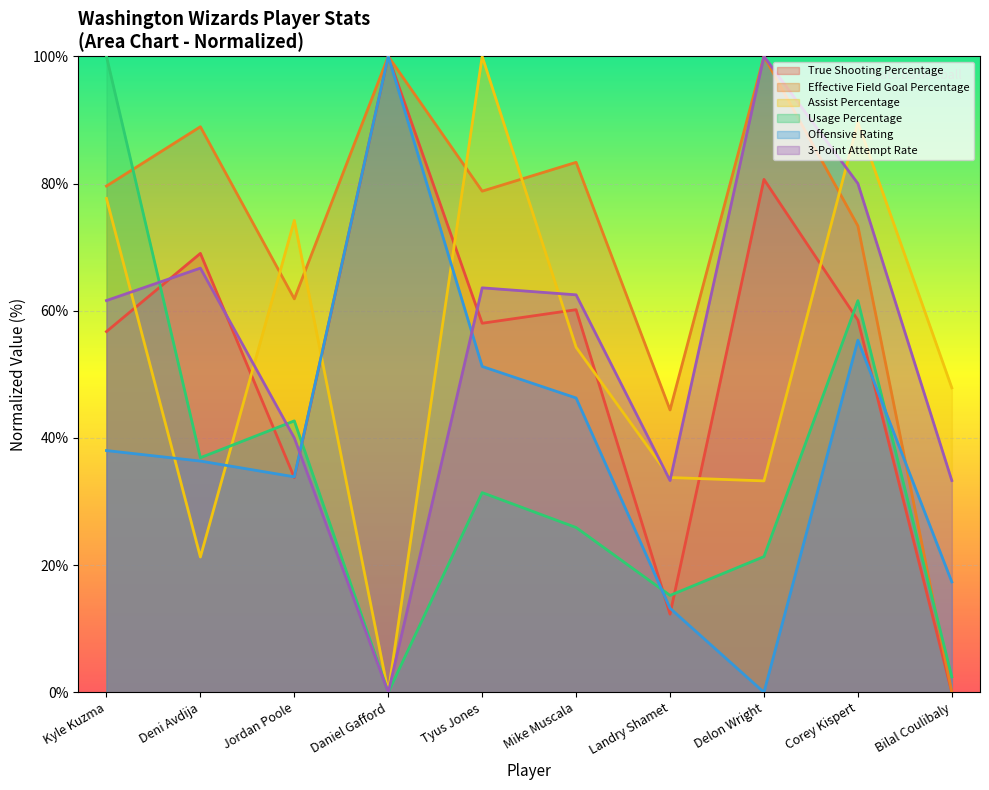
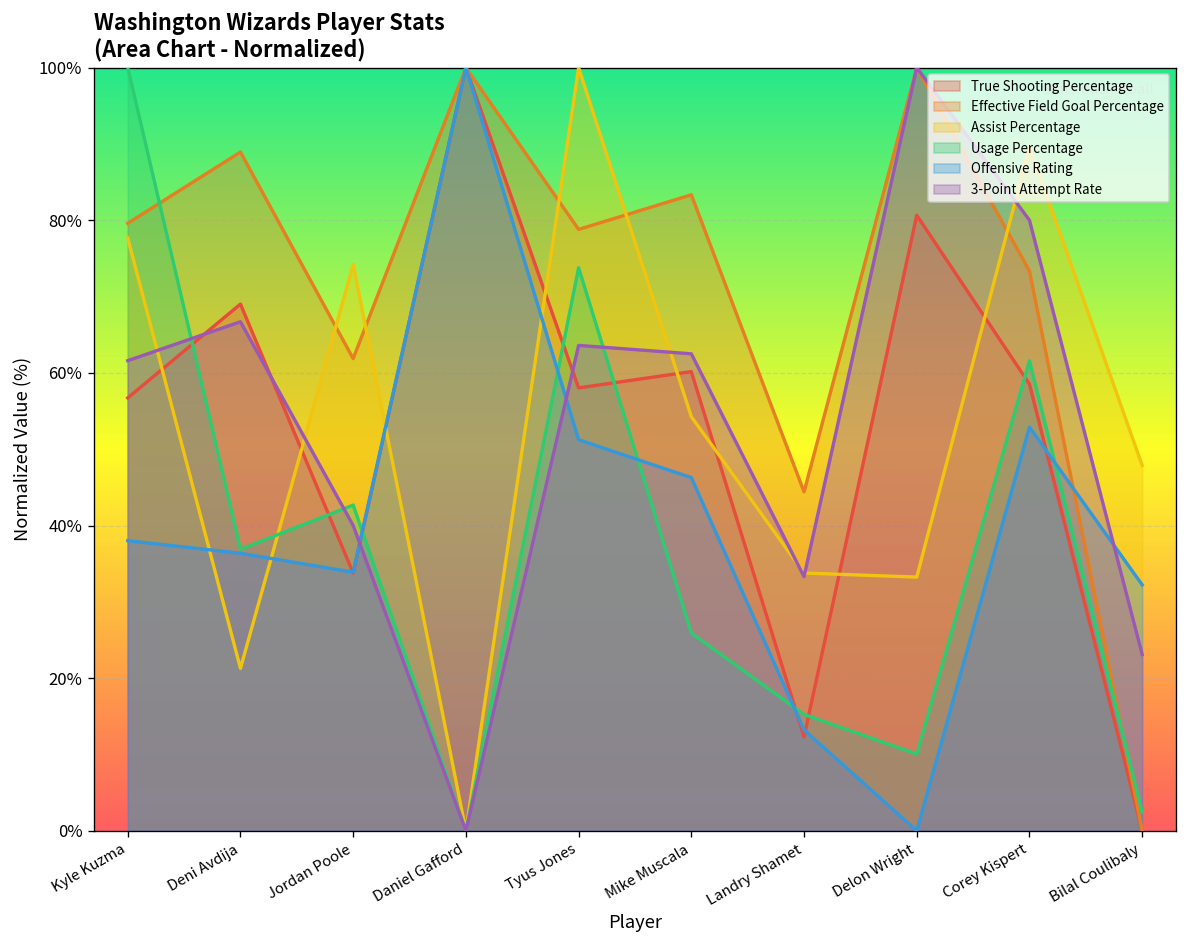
Usage Percentage, Tyus Jones: 31% -> 74%
Usage Percentage, Delon Wright: 21% -> 10%
Offensive Rating, Corey Kispert: 55% -> 53%
Offensive Rating, Bilal Coulibaly: 17% -> 32%
3-Point Attempt Rate, Bilal Coulibaly: 33% -> 23%
